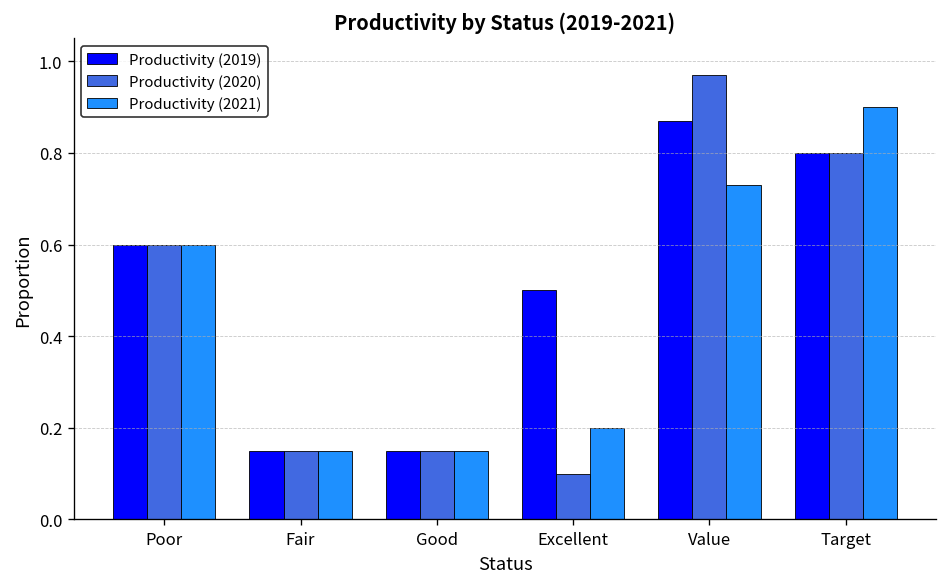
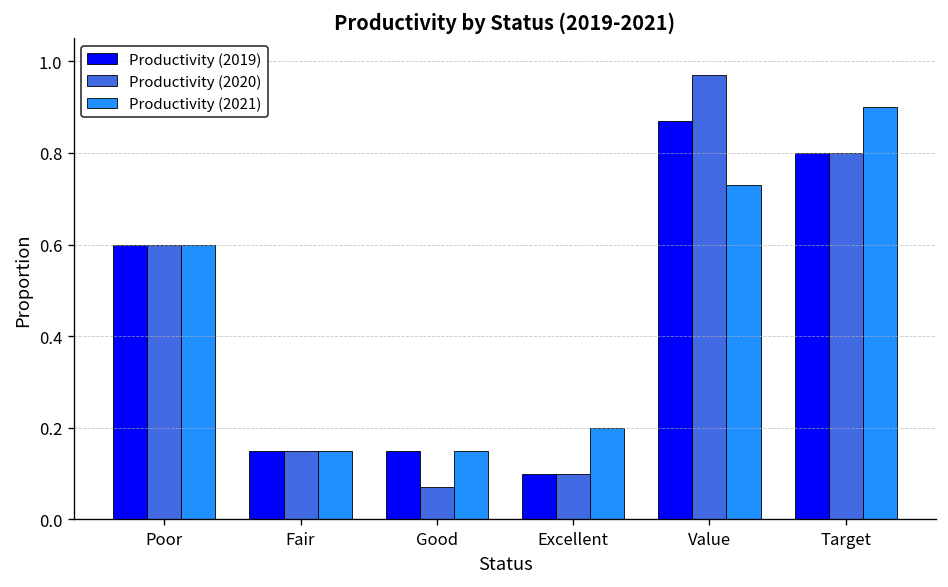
Productivity (2020), Good: 0.15 -> 0.07
Productivity (2019), Excellent: 0.5 -> 0.1
